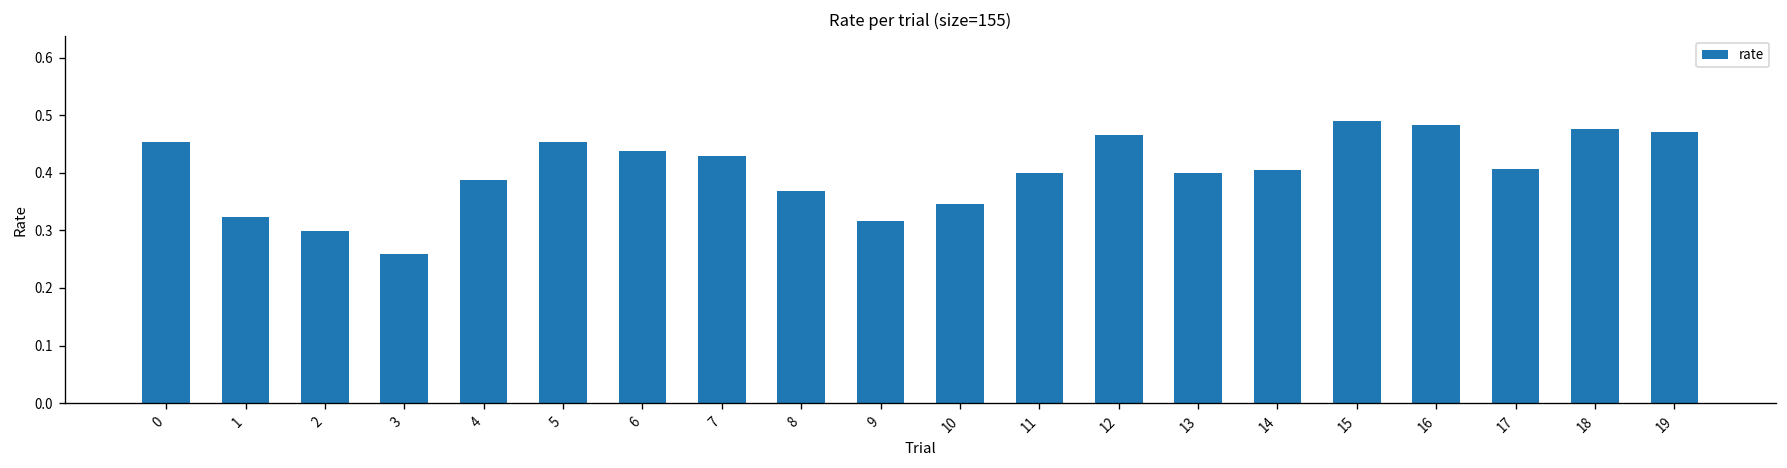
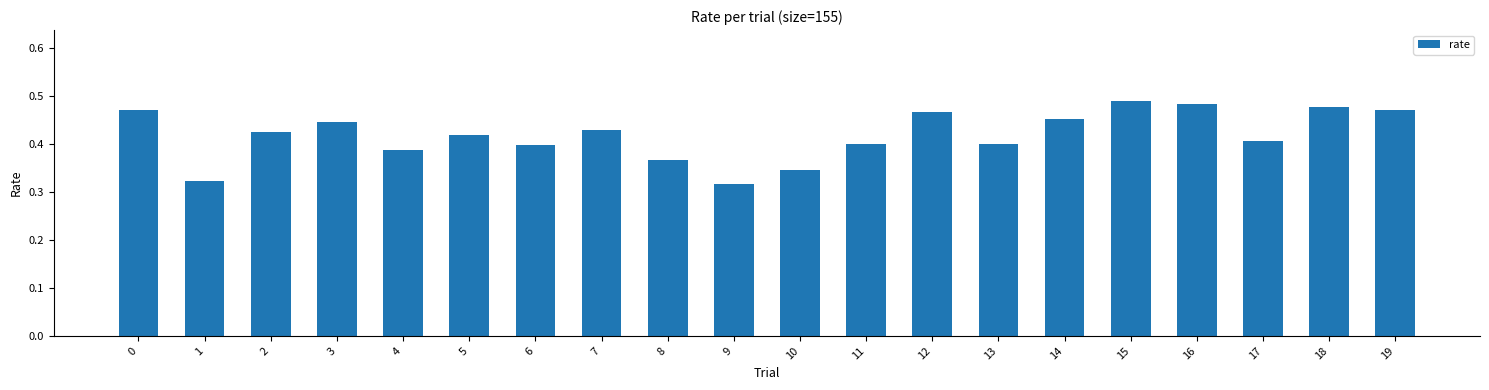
0: 0.45 -> 0.47
2: 0.30 -> 0.43
3: 0.26 -> 0.45
5: 0.45 -> 0.42
6: 0.44 -> 0.40
14: 0.40 -> 0.45
